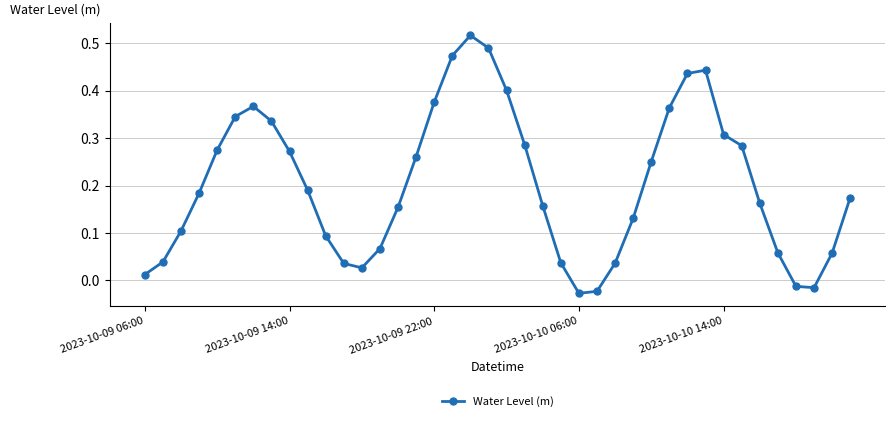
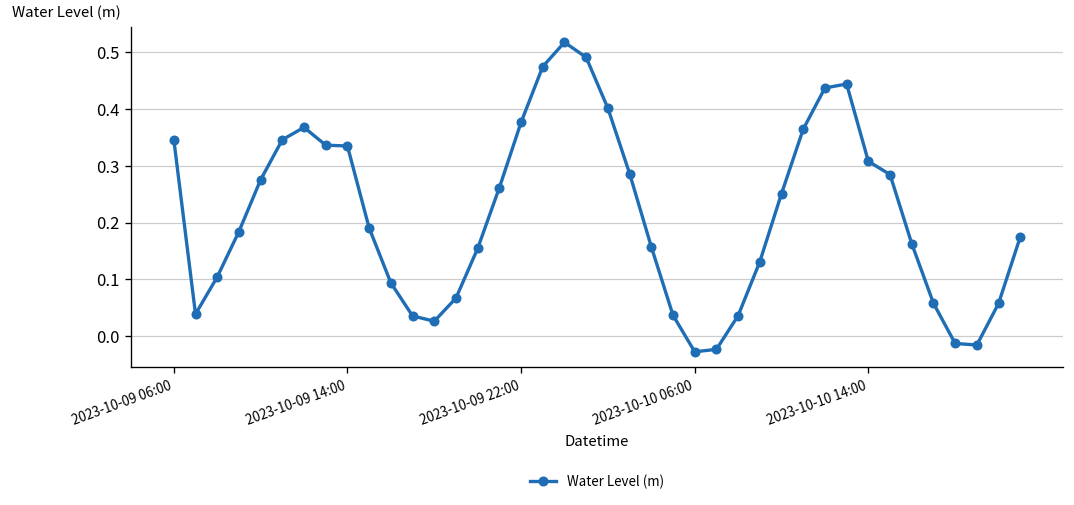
2023-10-09 06:00: 0.01 -> 0.35
2023-10-09 14:00: 0.27 -> 0.33
